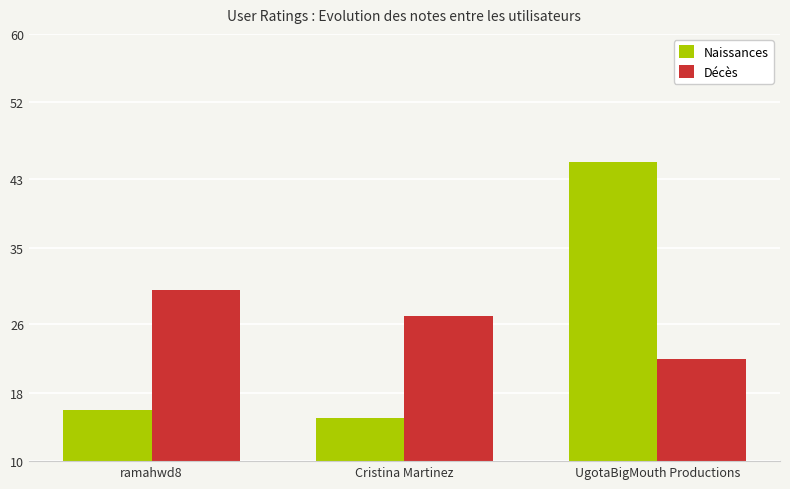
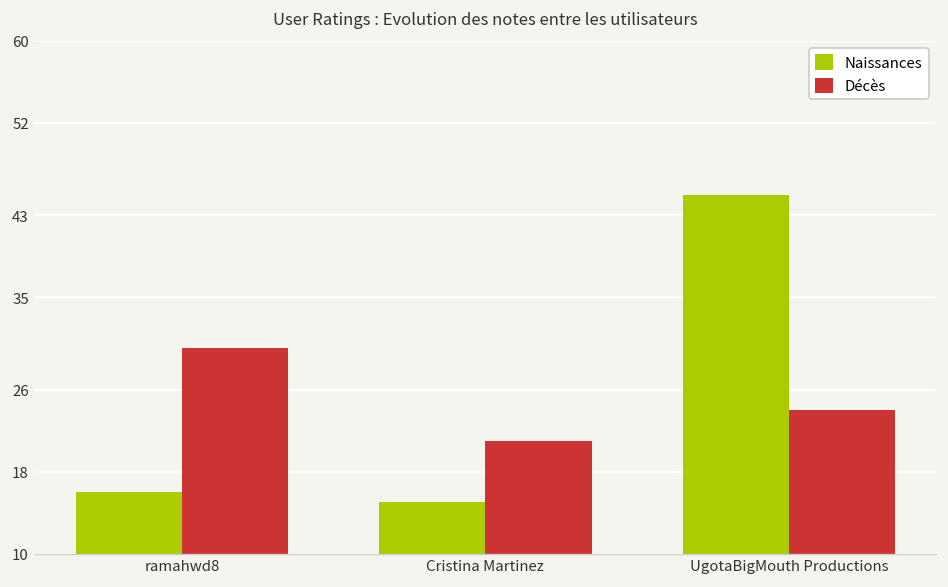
Décès, Cristina Martinez: 27 -> 21
Décès, UgotaBigMouth Productions: 22 -> 24
